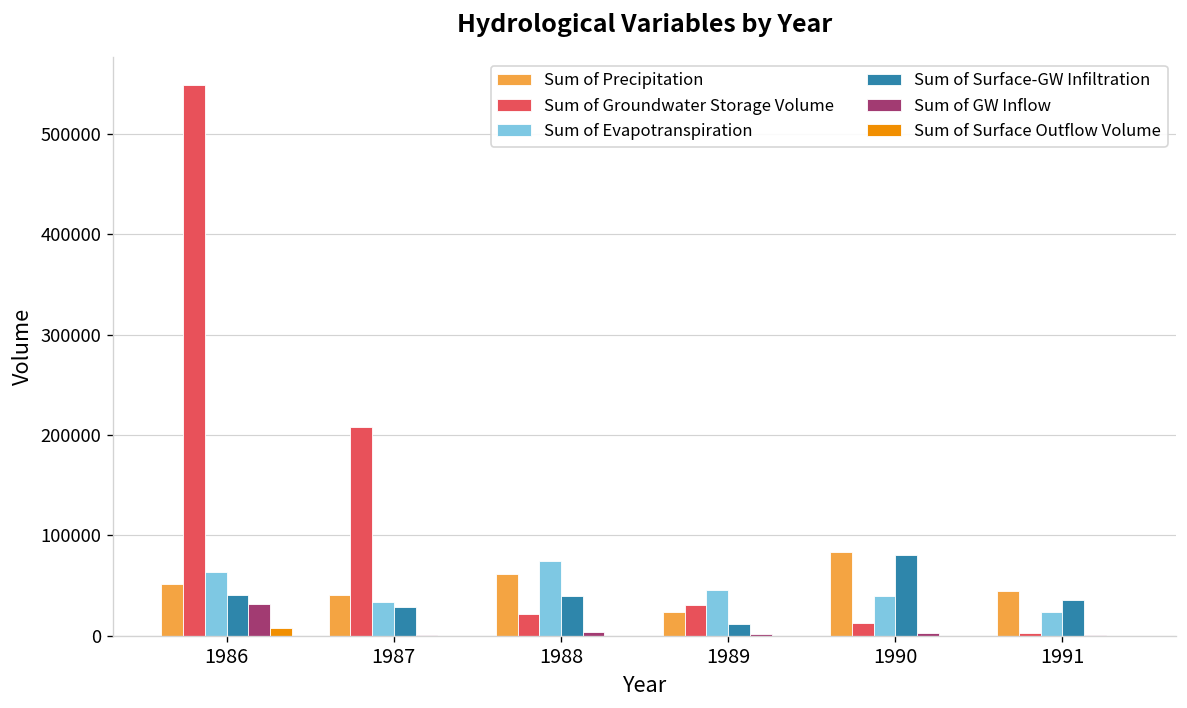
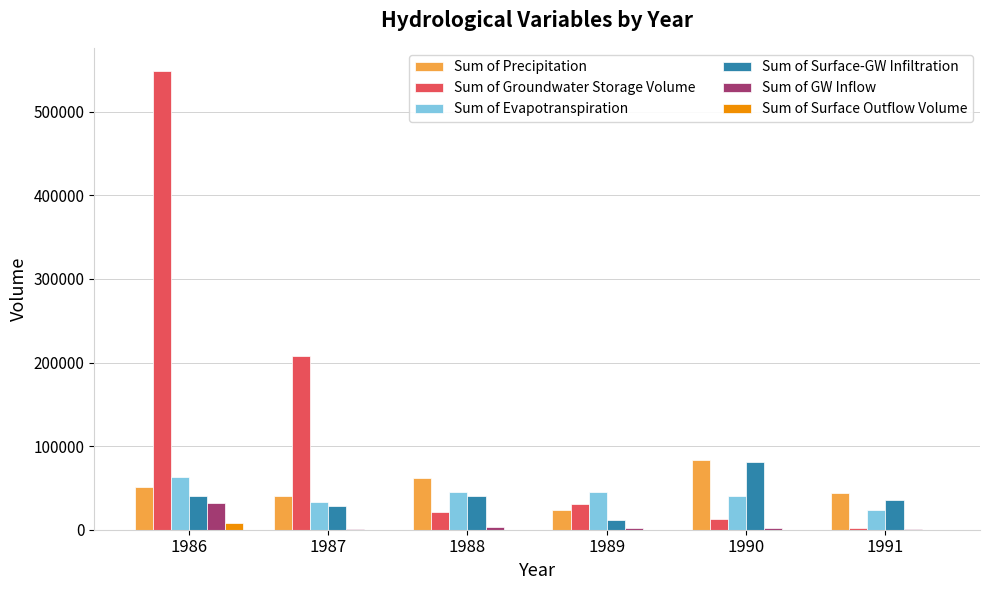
Sum of Evapotranspiration, 1988: 70000 -> 50000
